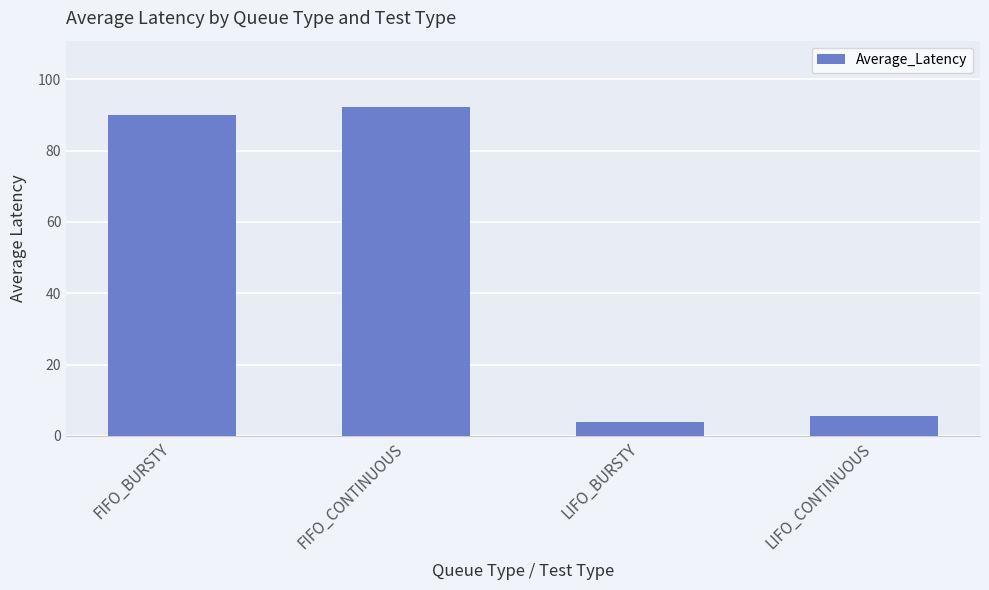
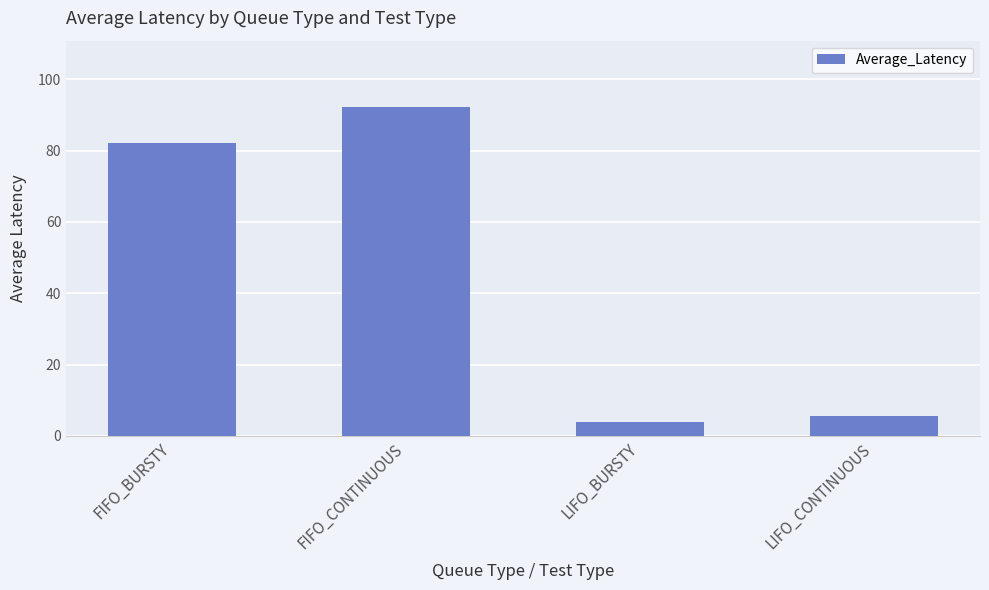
FIFO_BURSTY: 90 -> 82
